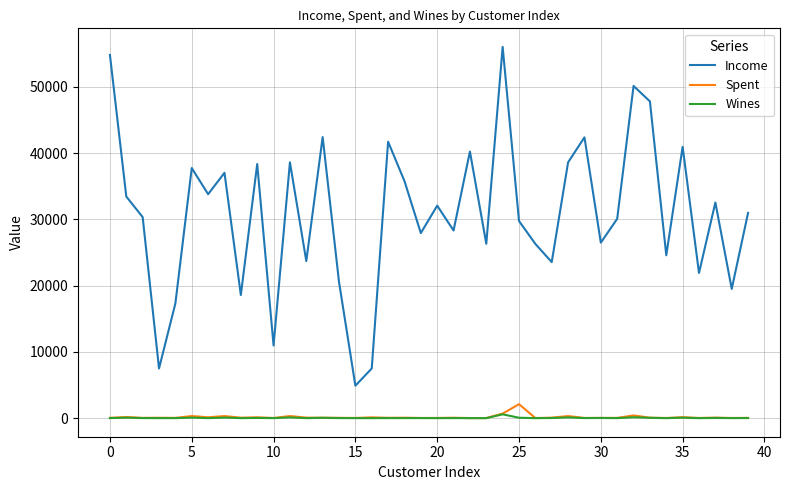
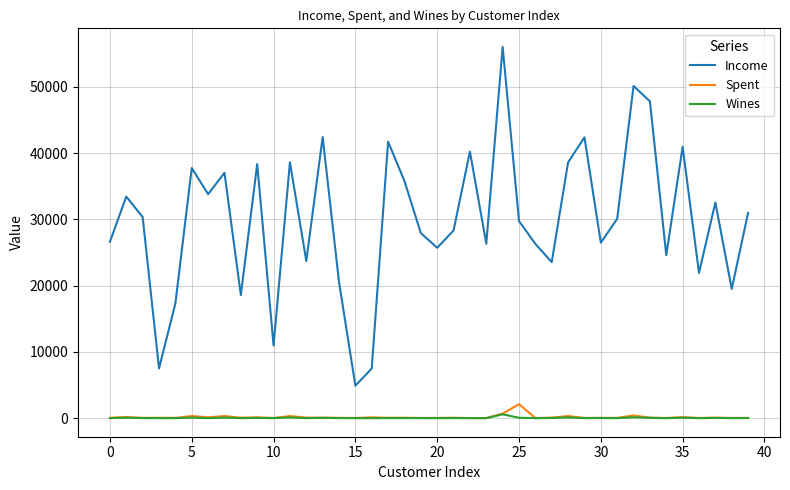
Income, 0: 55000 -> 27000
Income, 20: 32000 -> 26000
